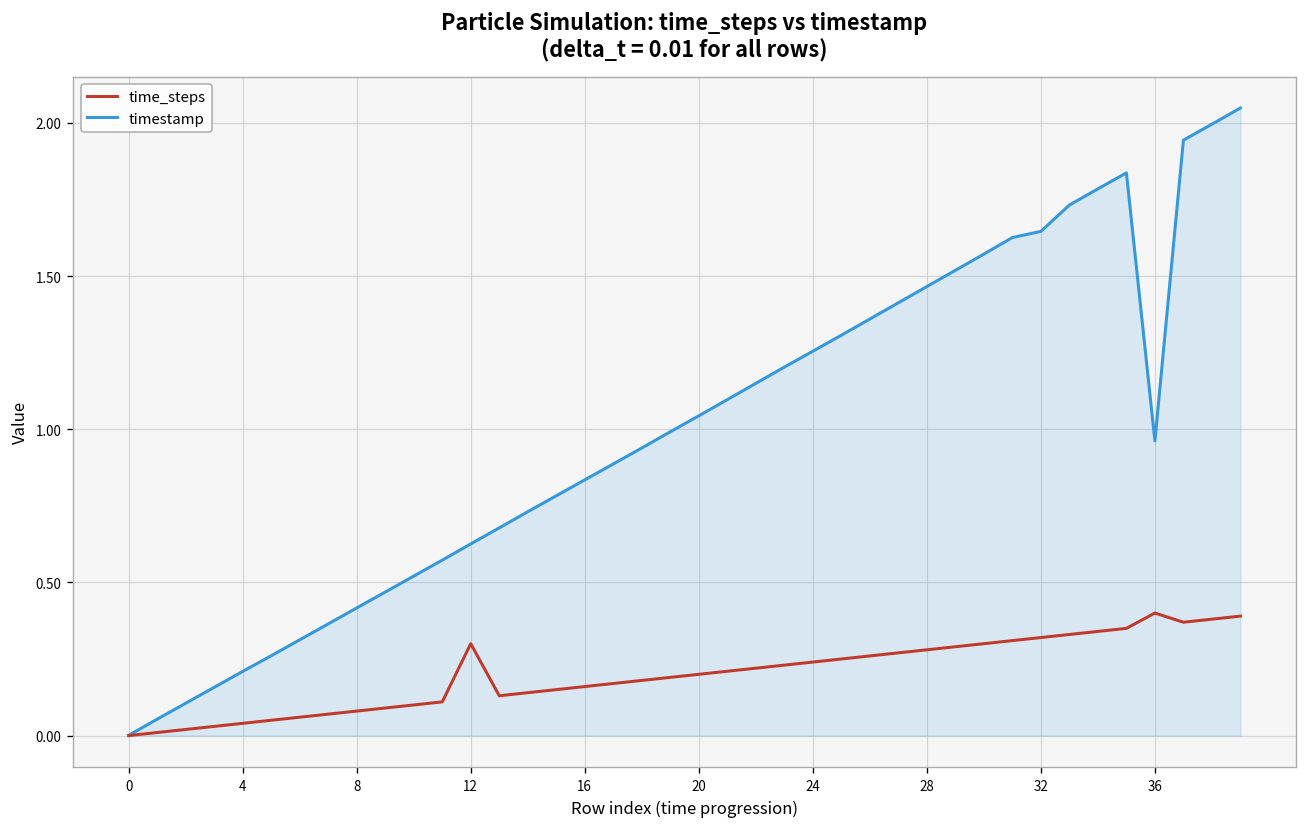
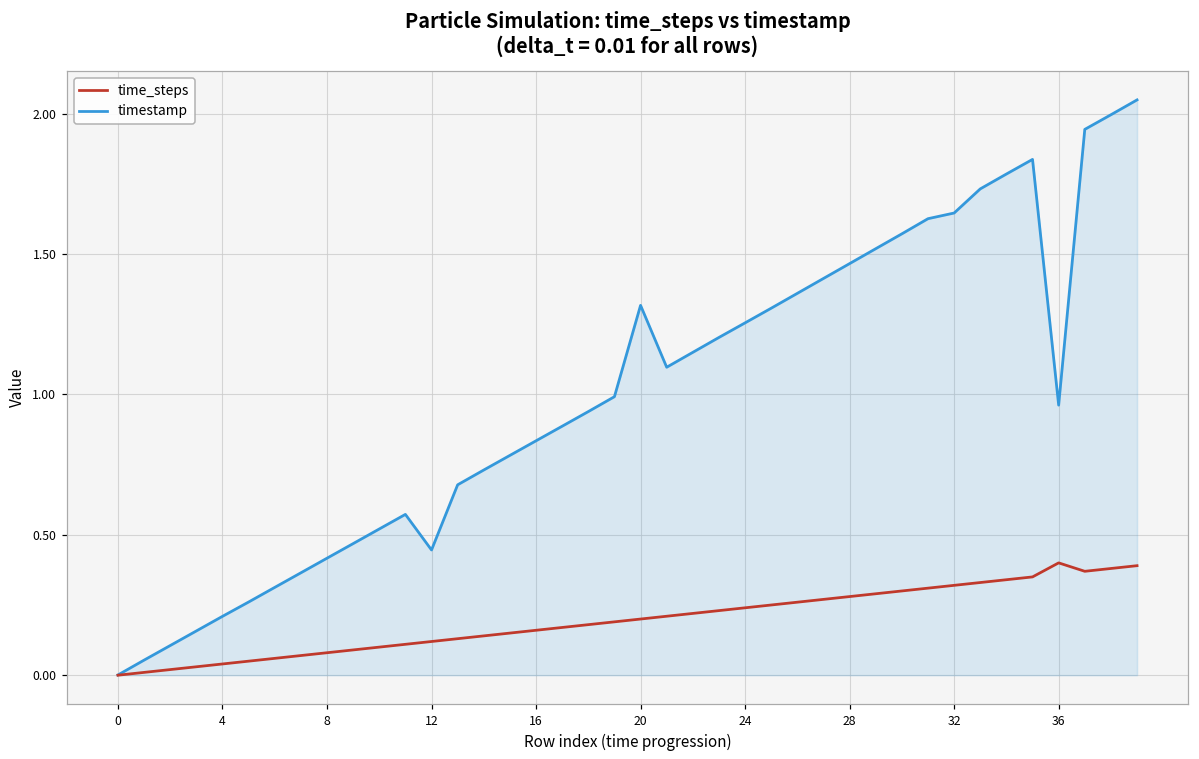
time_steps, 12: 0.30 -> 0.12
timestamp, 12: 0.63 -> 0.45
timestamp, 20: 1.04 -> 1.32
